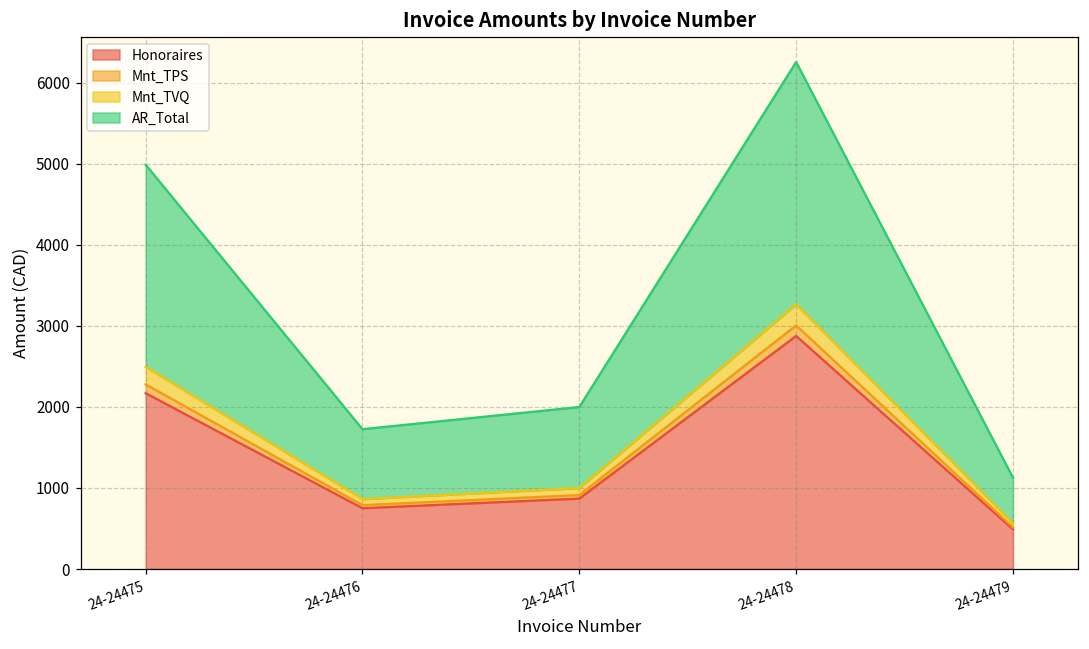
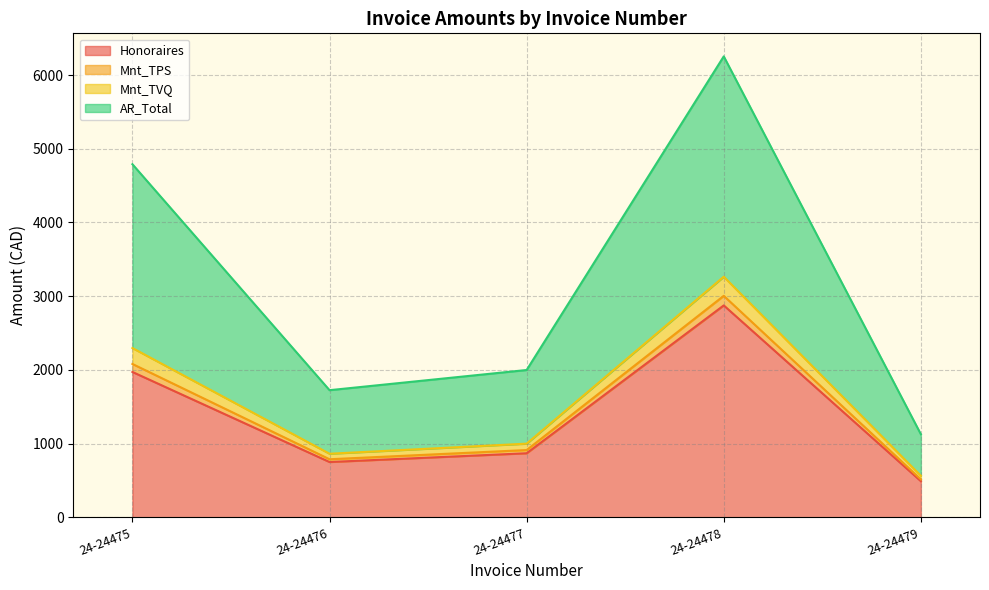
Honoraires, 24-24475: 2200 -> 2000
